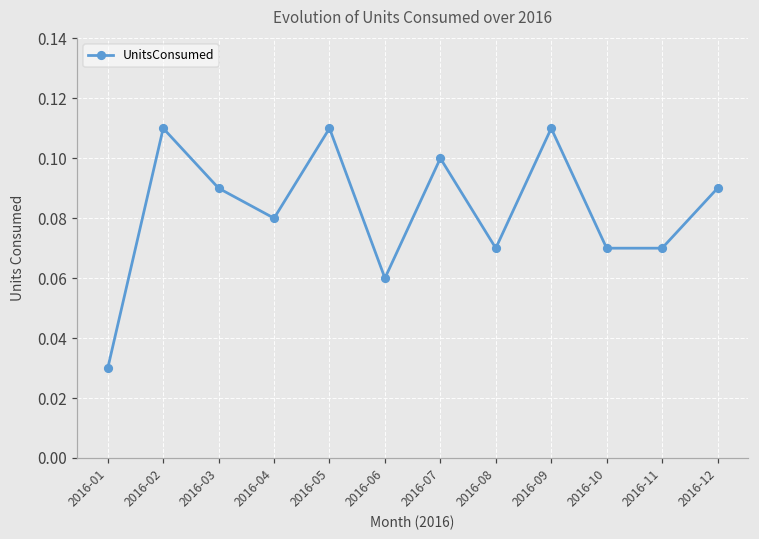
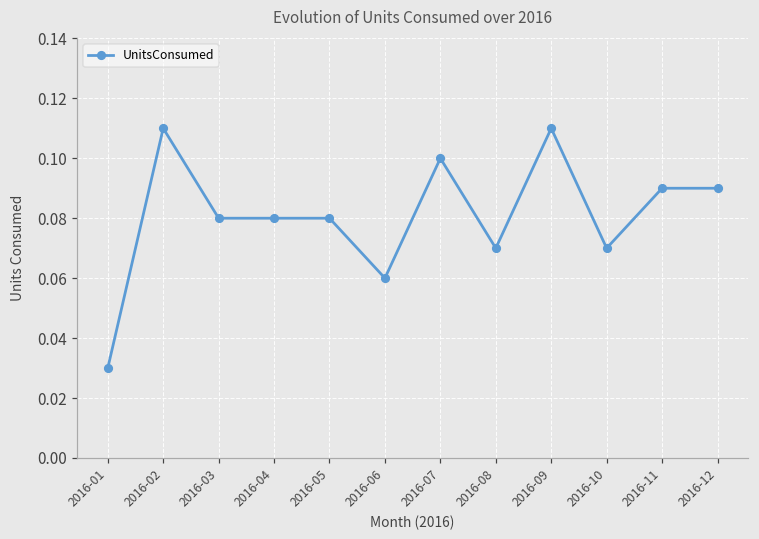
2016-03: 0.09 -> 0.08
2016-05: 0.11 -> 0.08
2016-11: 0.07 -> 0.09
